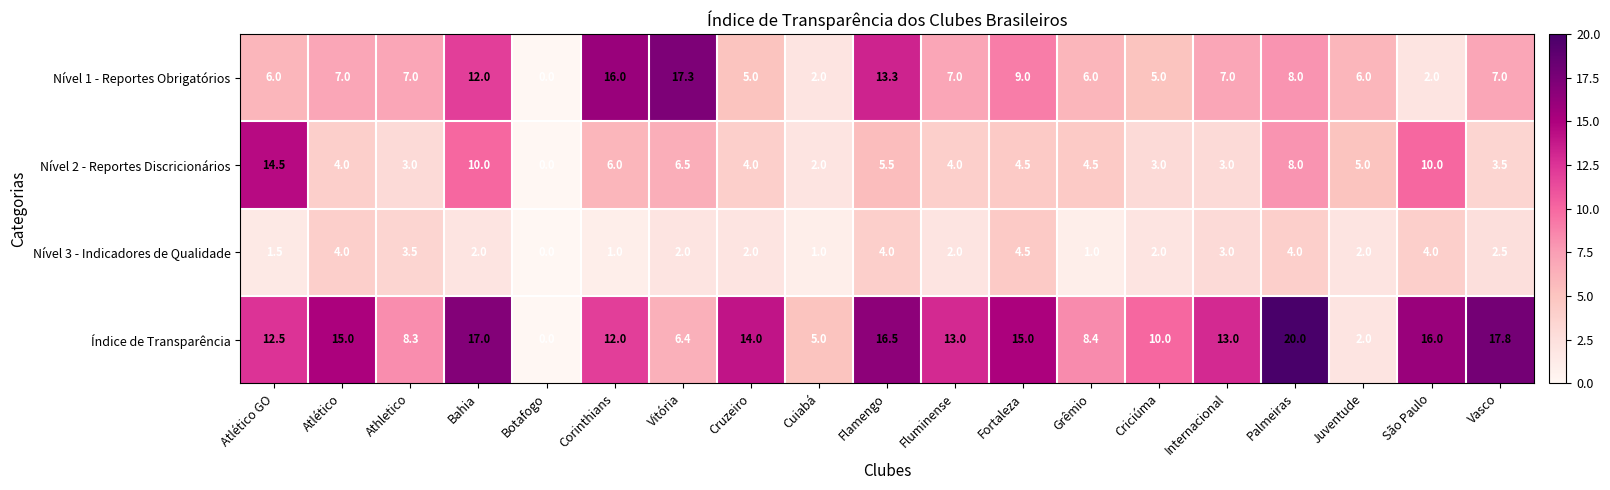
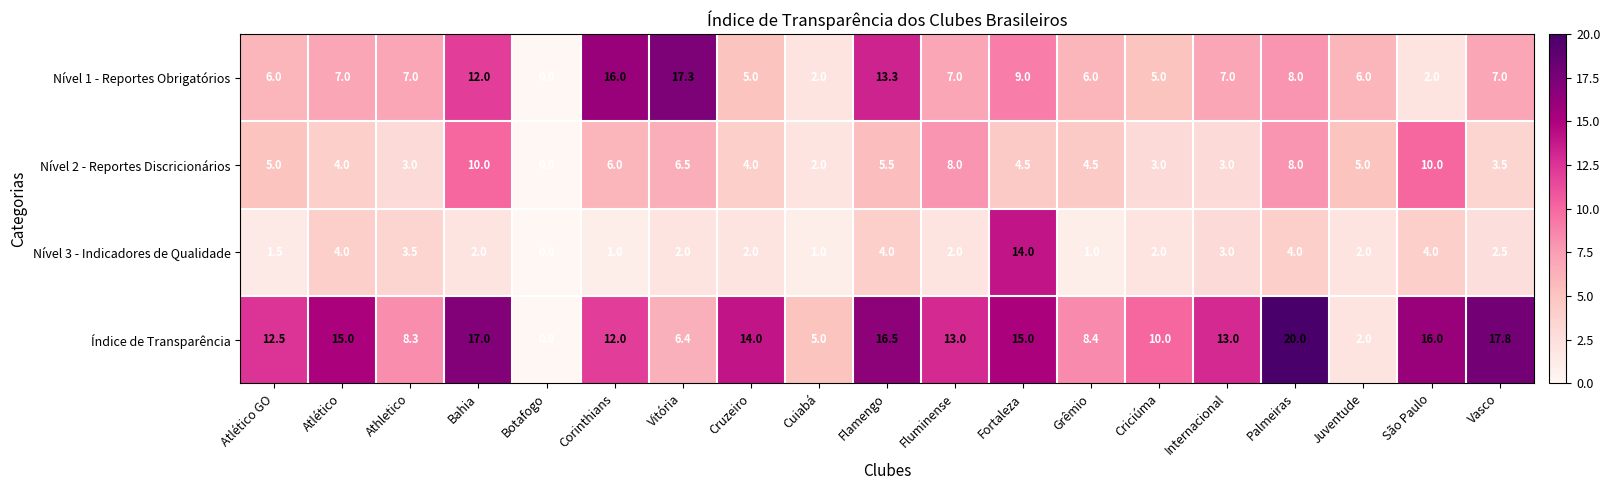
Nível 2 - Reportes Discricionários, Atlético GO: 14.5 -> 5.0
Nível 2 - Reportes Discricionários, Fluminense: 4.0 -> 8.0
Nível 3 - Indicadores de Qualidade, Fortaleza: 4.5 -> 14.0
